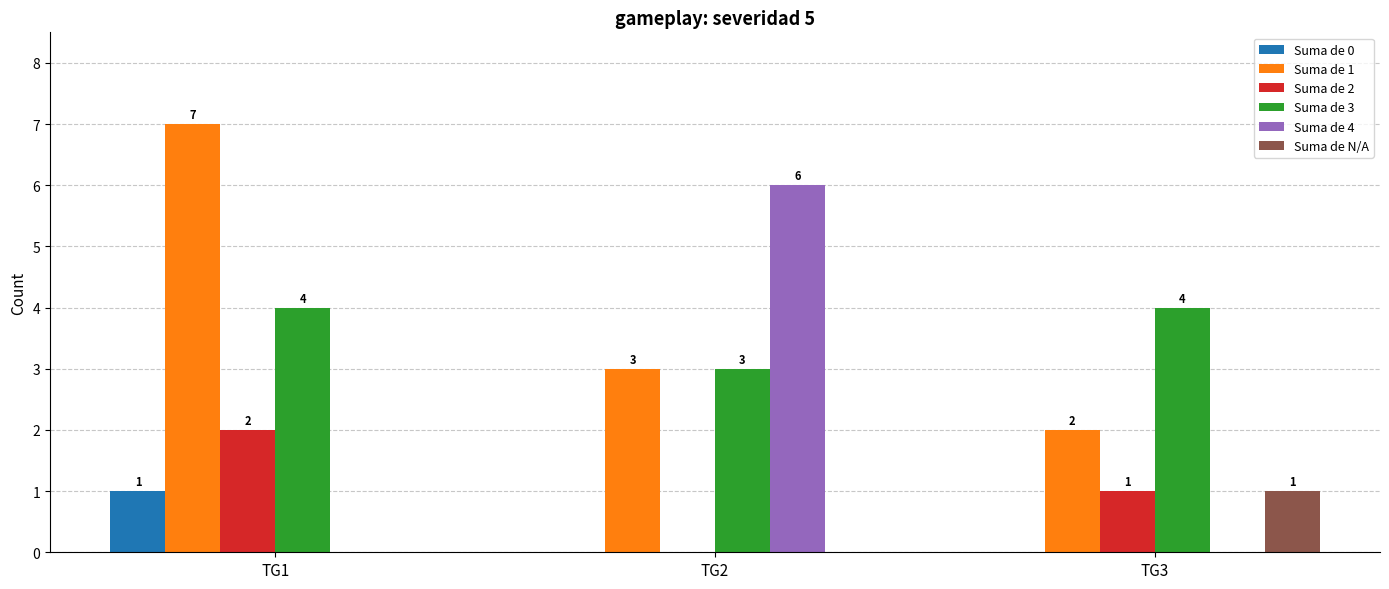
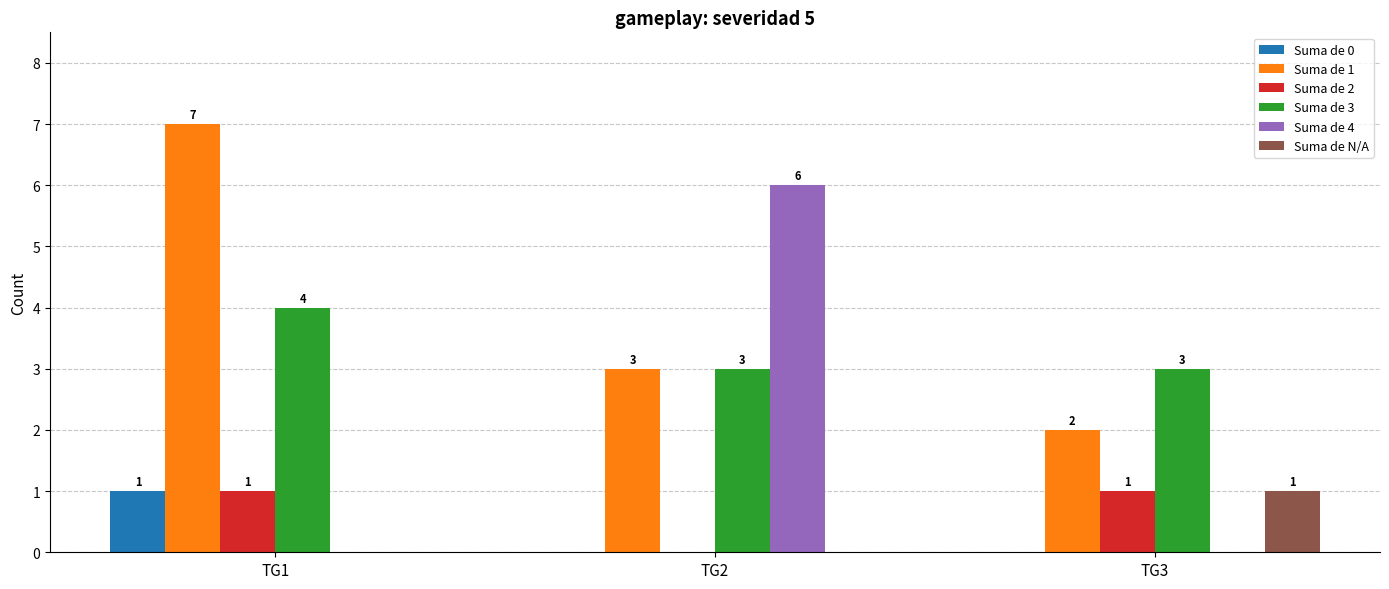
Suma de 2, TG1: 2 -> 1
Suma de 3, TG3: 4 -> 3
